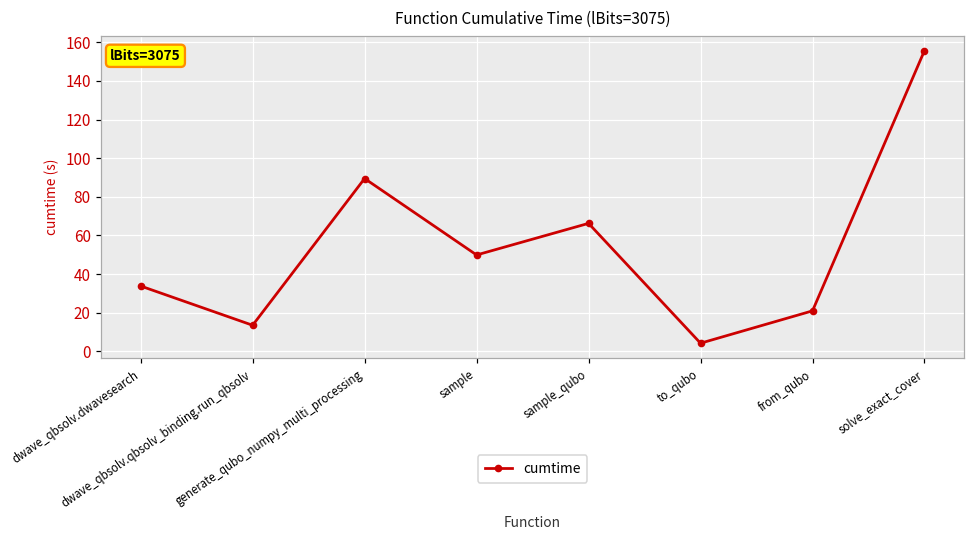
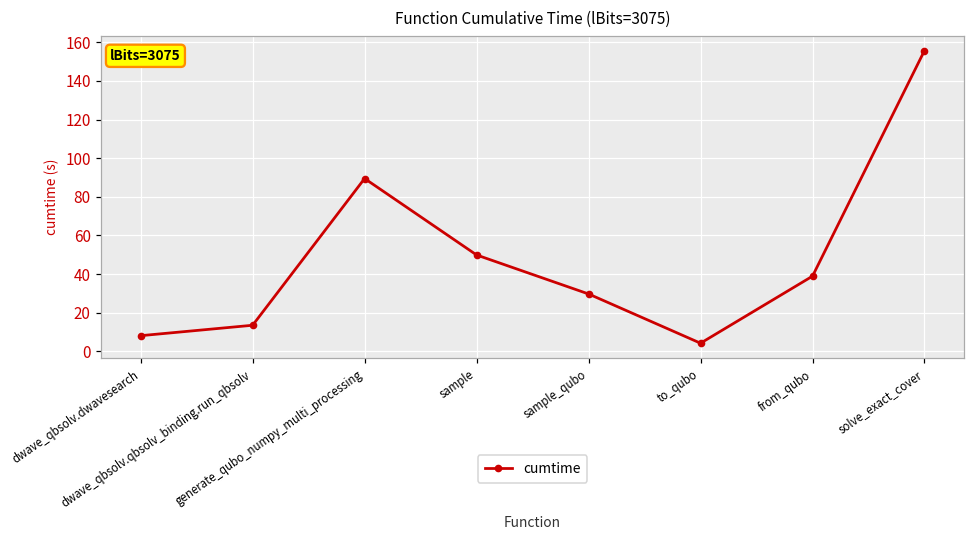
dwave_qbsolv.dwavesearch: 34 -> 8
sample_qubo: 66 -> 30
from_qubo: 21 -> 39
